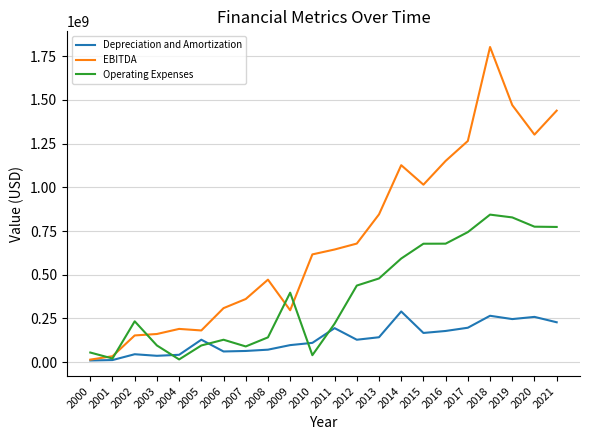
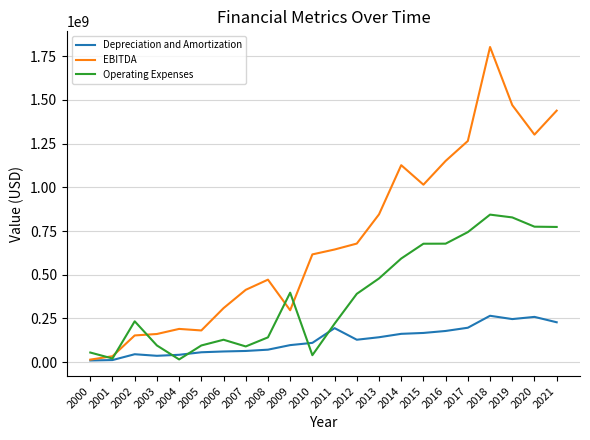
Depreciation and Amortization, 2005: 130000000 -> 60000000
EBITDA, 2007: 360000000 -> 410000000
Operating Expenses, 2012: 440000000 -> 390000000
Depreciation and Amortization, 2014: 290000000 -> 160000000
